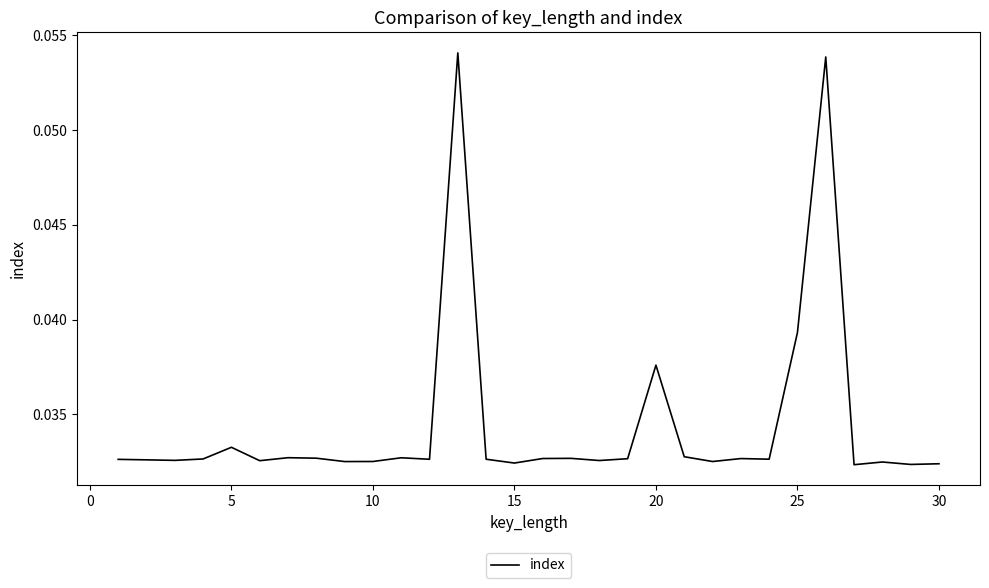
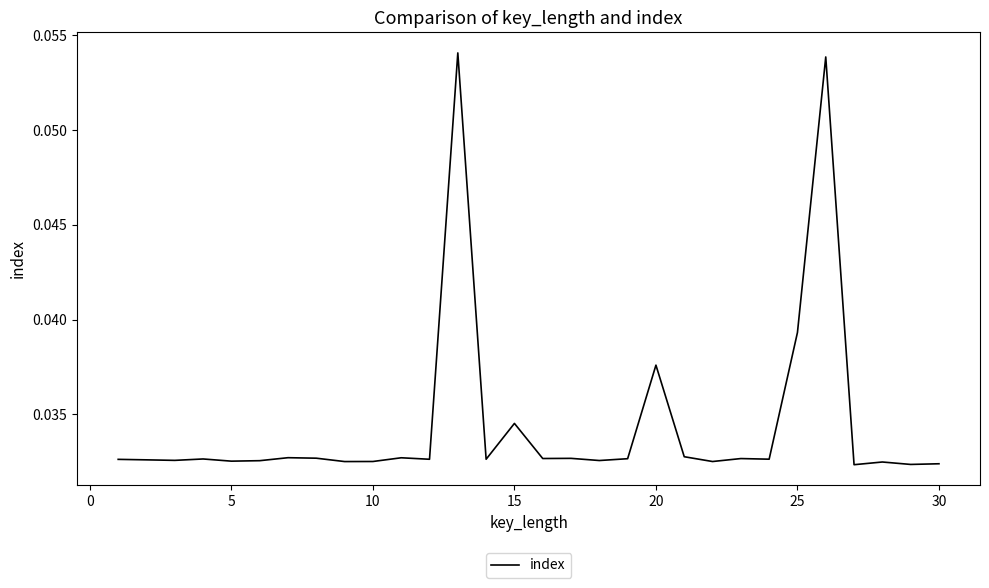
5: 0.0333 -> 0.0325
15: 0.0324 -> 0.0345
